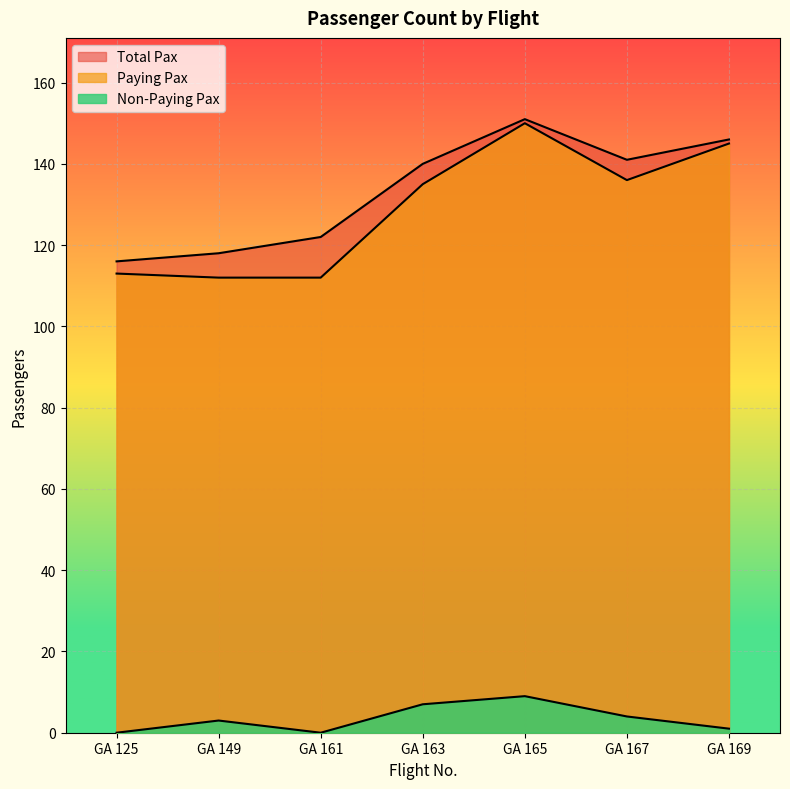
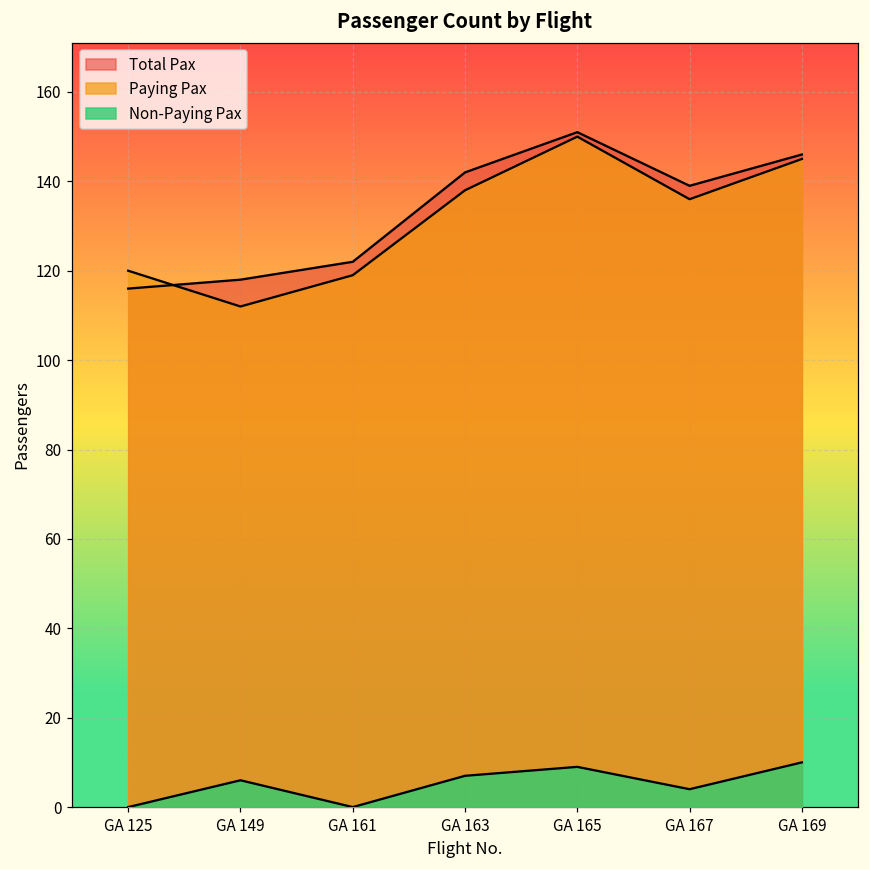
Paying Pax, GA 125: 113 -> 120
Non-Paying Pax, GA 149: 3 -> 6
Paying Pax, GA 161: 112 -> 119
Total Pax, GA 163: 140 -> 142
Paying Pax, GA 163: 135 -> 138
Total Pax, GA 167: 141 -> 139
Non-Paying Pax, GA 169: 1 -> 10
